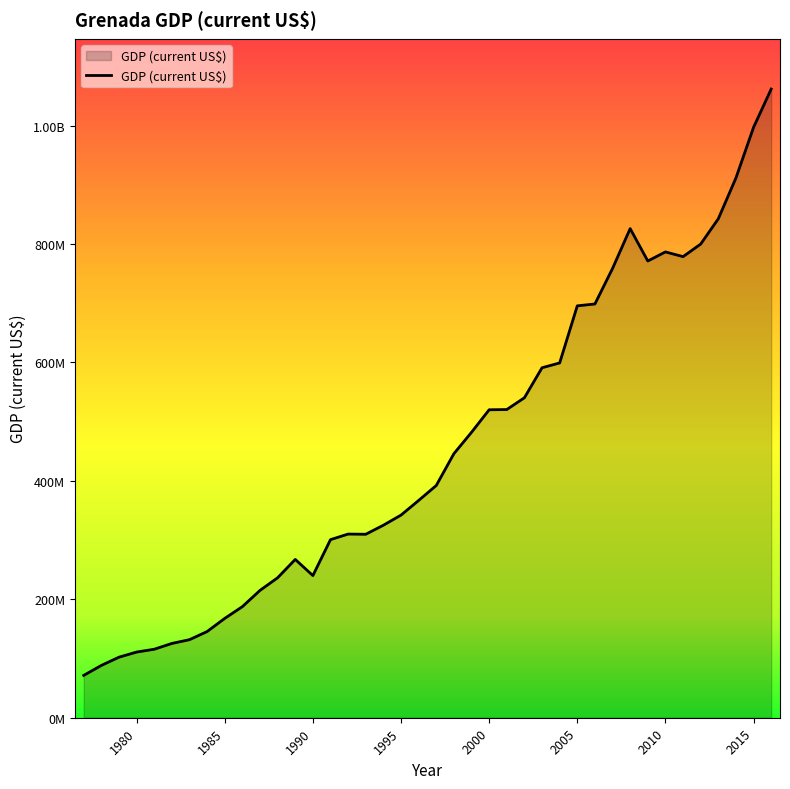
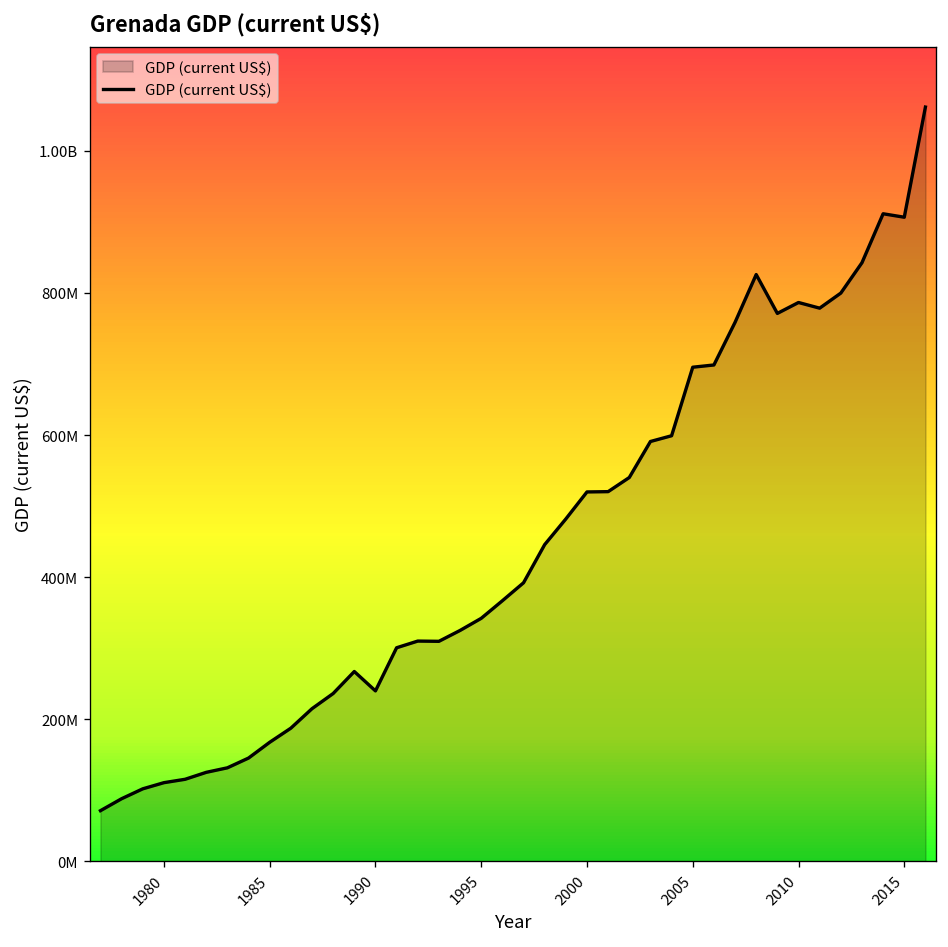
2015: 1000000000 -> 910000000
